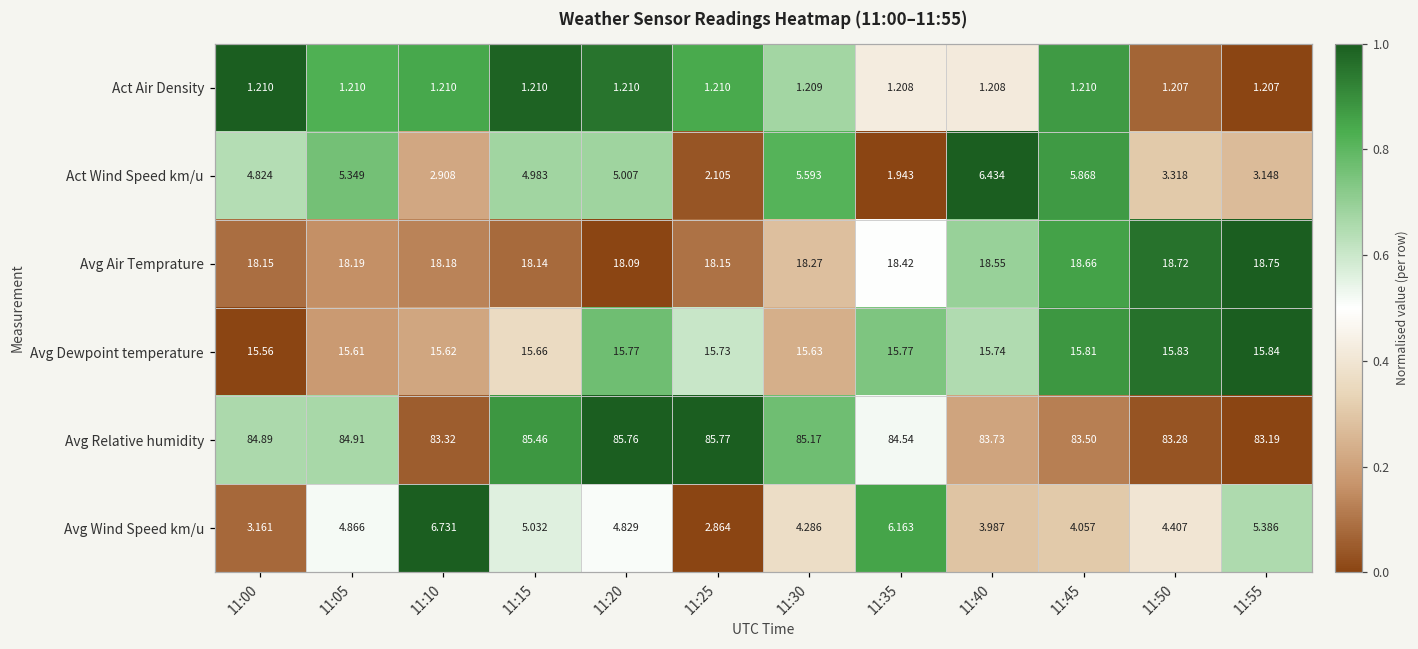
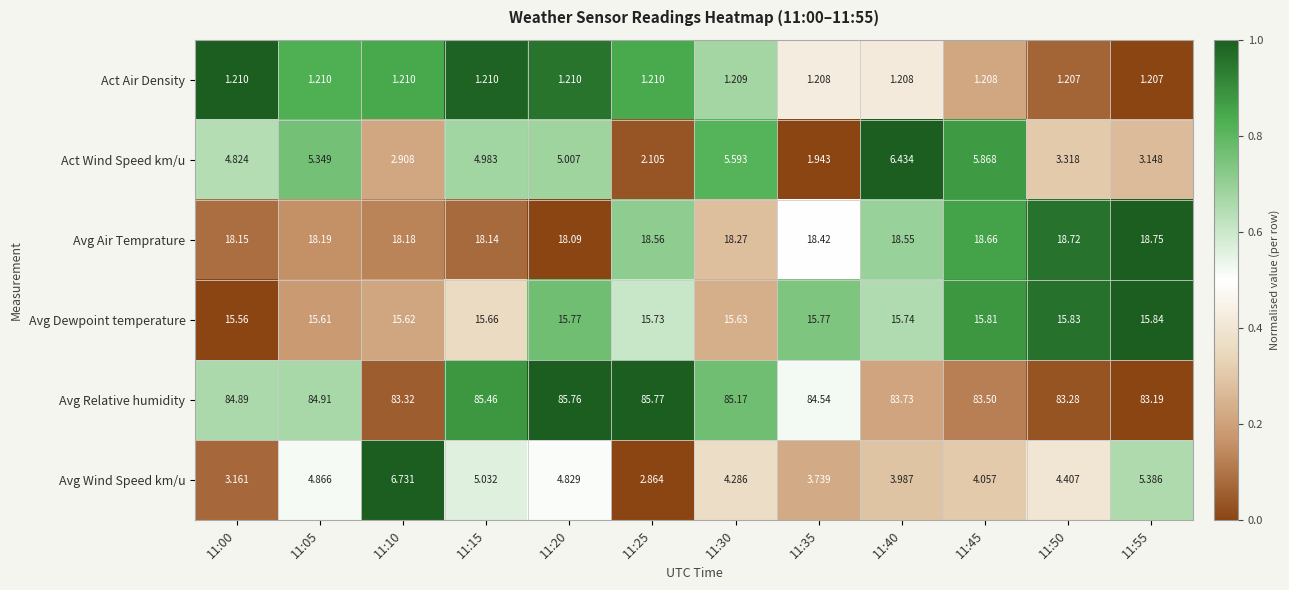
Act Air Density, 11:45: 1.210 -> 1.208
Avg Air Temprature, 11:25: 18.15 -> 18.56
Avg Wind Speed km/u, 11:35: 6.163 -> 3.739
